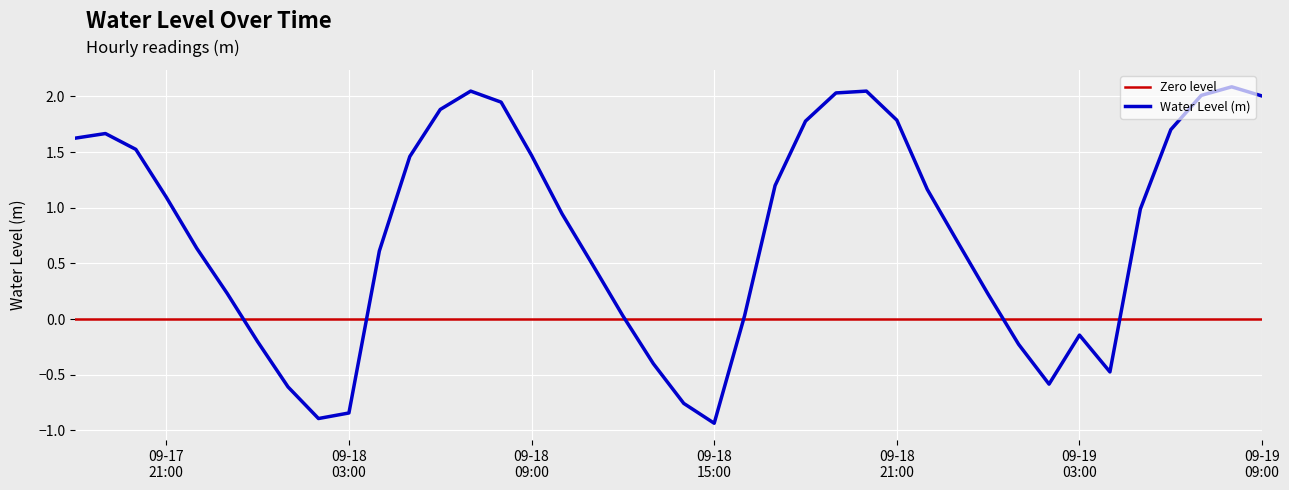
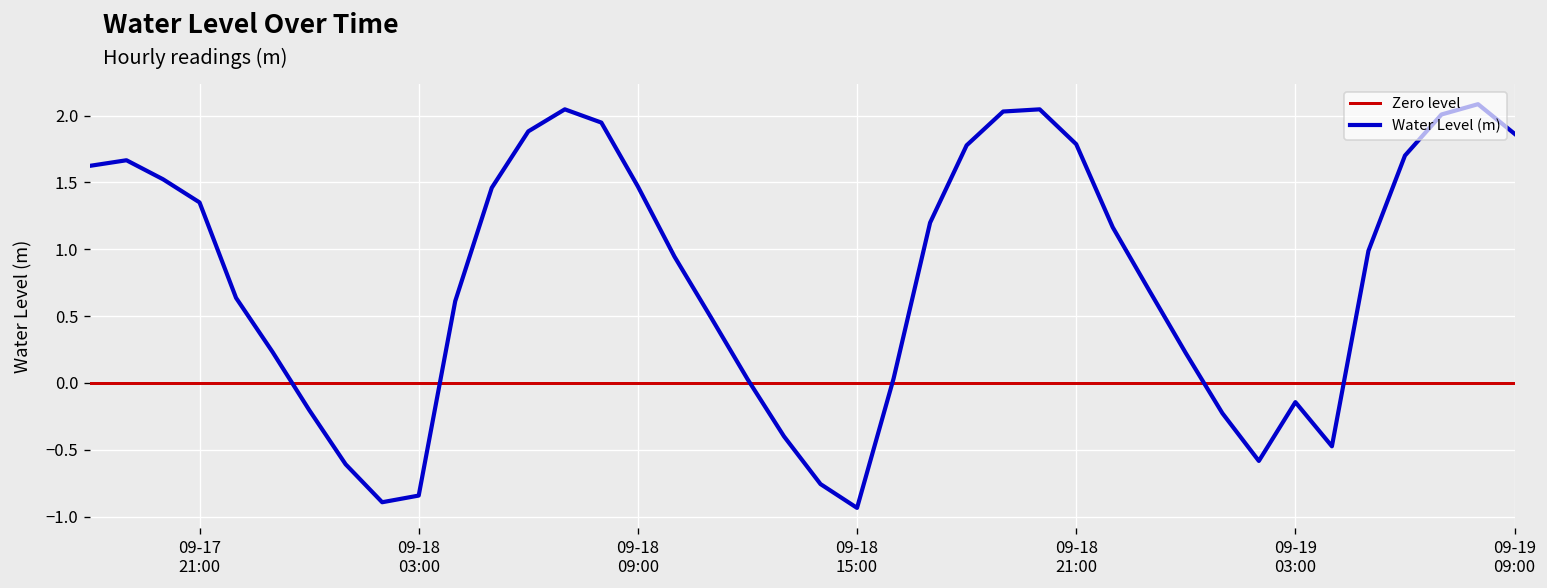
09-17 21:00: 1.09 -> 1.35
09-19 09:00: 2.00 -> 1.86
